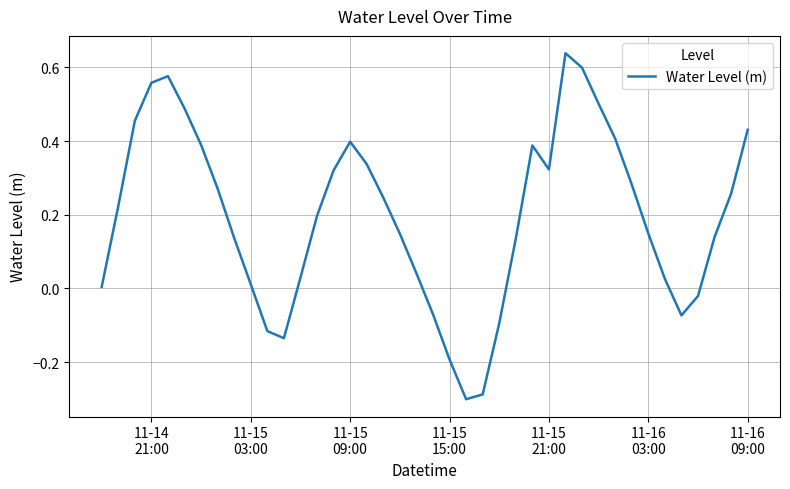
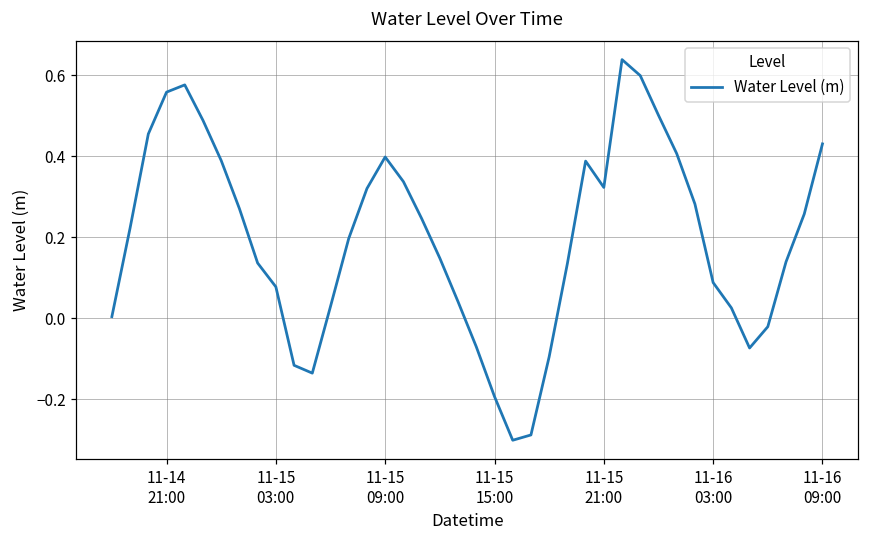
11-15 03:00: 0.01 -> 0.08
11-16 03:00: 0.15 -> 0.09
